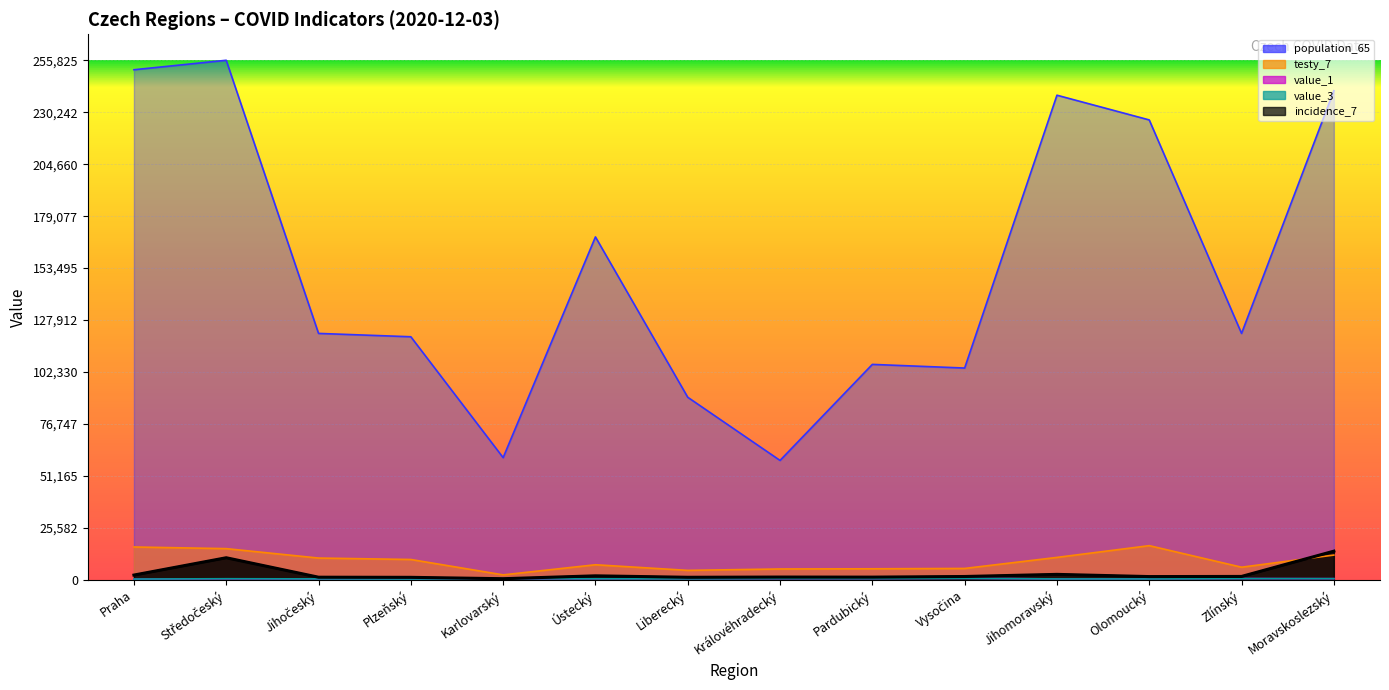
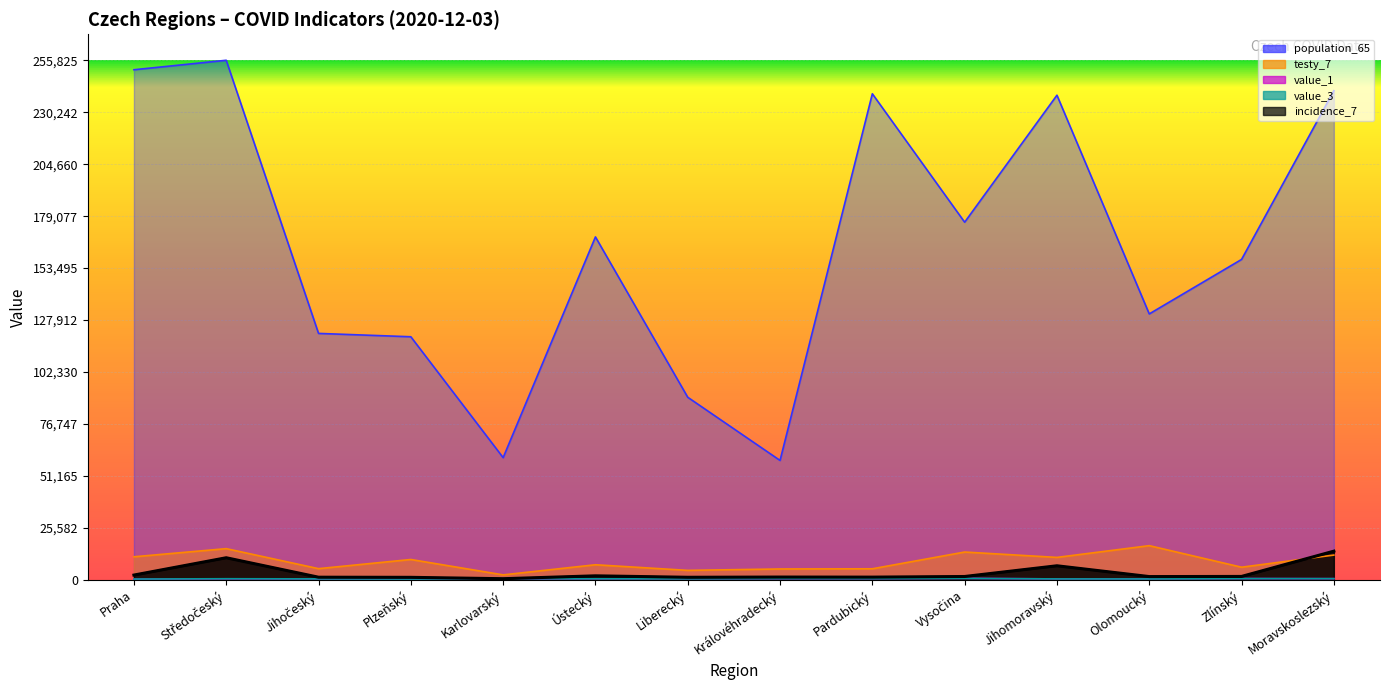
testy_7, Praha: 16,000 -> 11,000
testy_7, Jihočeský: 11,000 -> 6,000
population_65, Pardubický: 106,000 -> 239,000
population_65, Vysočina: 104,000 -> 176,000
testy_7, Vysočina: 6,000 -> 14,000
incidence_7, Jihomoravský: 3,000 -> 7,000
population_65, Olomoucký: 226,000 -> 131,000
population_65, Zlínský: 121,000 -> 158,000
